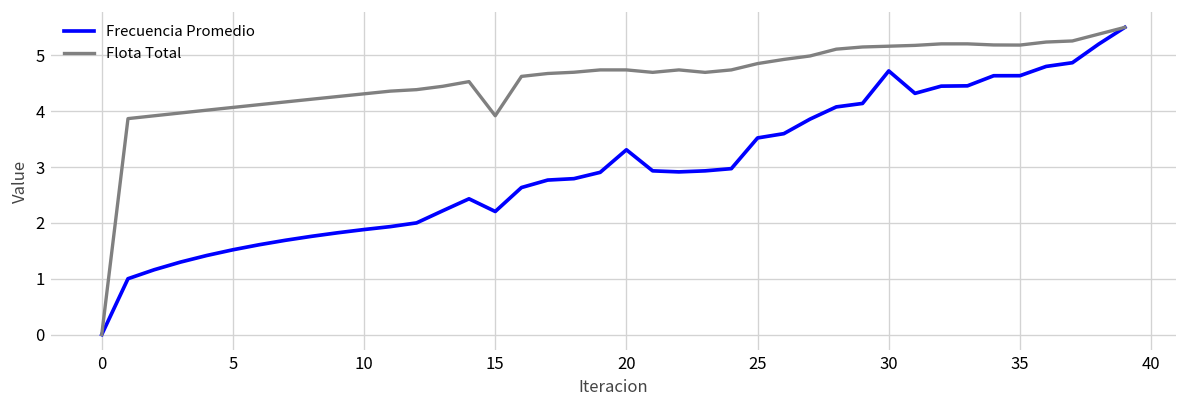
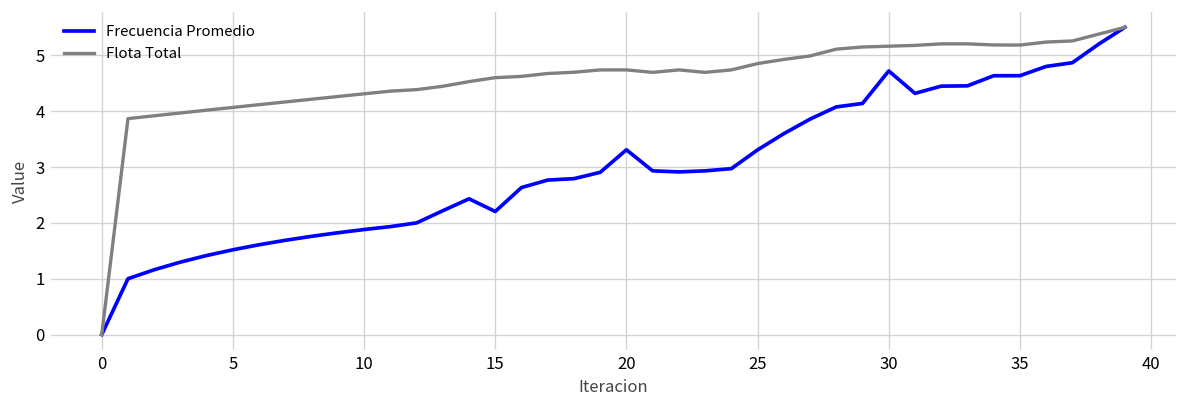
Flota Total, 15: 3.9 -> 4.6
Frecuencia Promedio, 25: 3.5 -> 3.3
